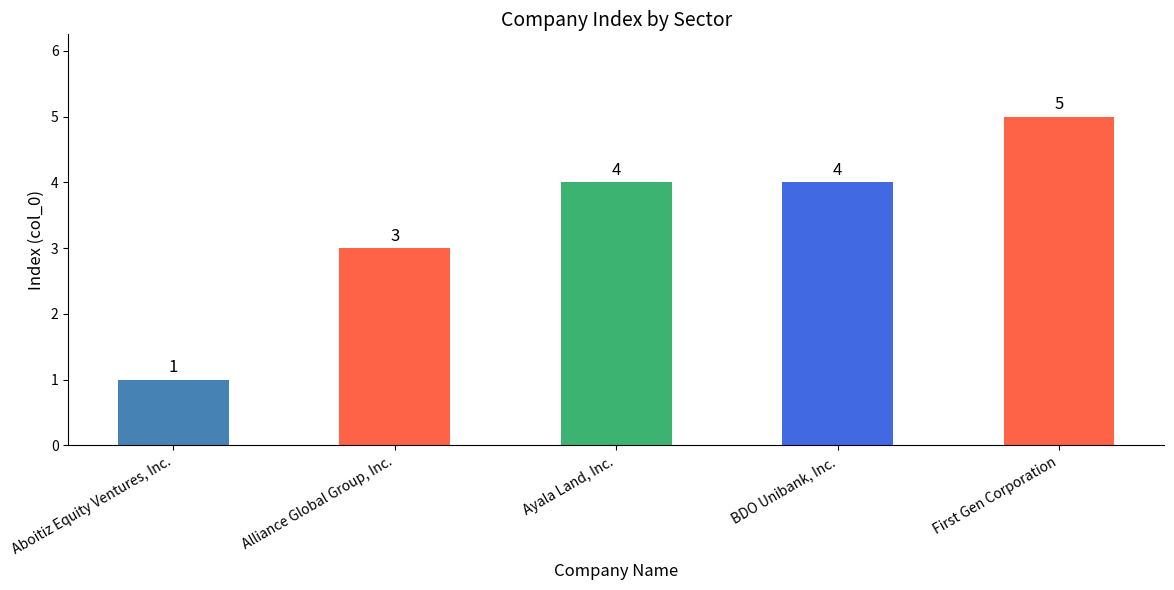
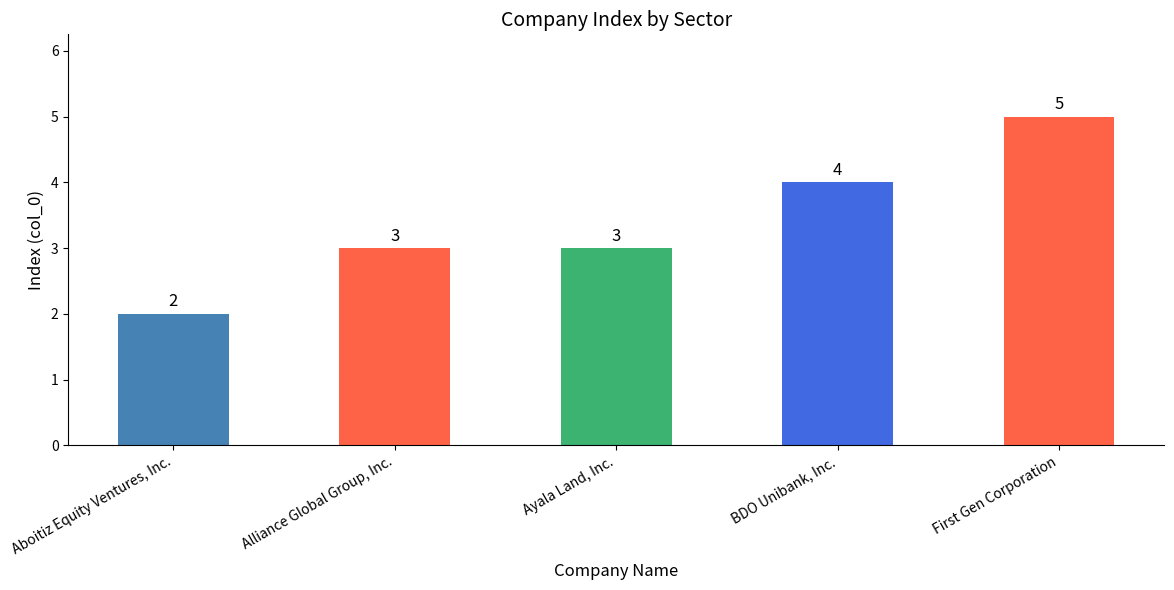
Aboitiz Equity Ventures, Inc.: 1 -> 2
Ayala Land, Inc.: 4 -> 3
